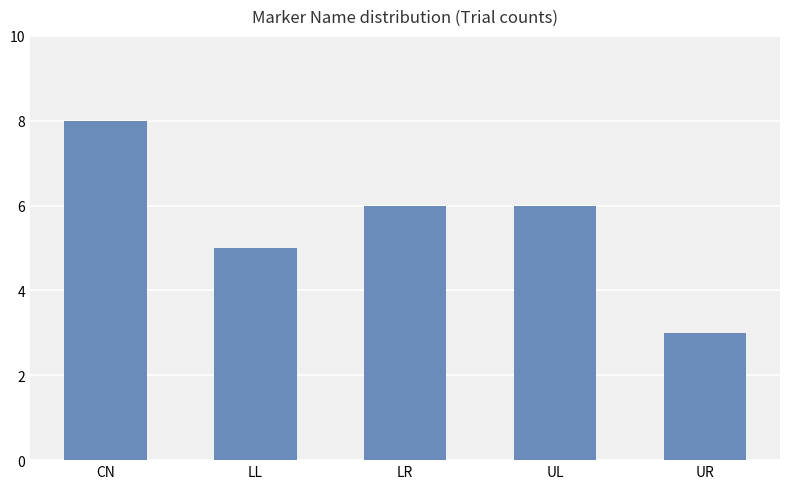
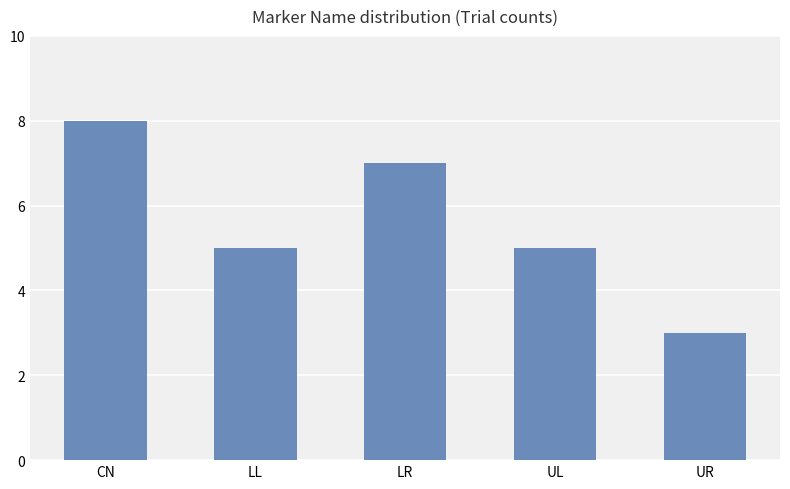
LR: 6 -> 7
UL: 6 -> 5
